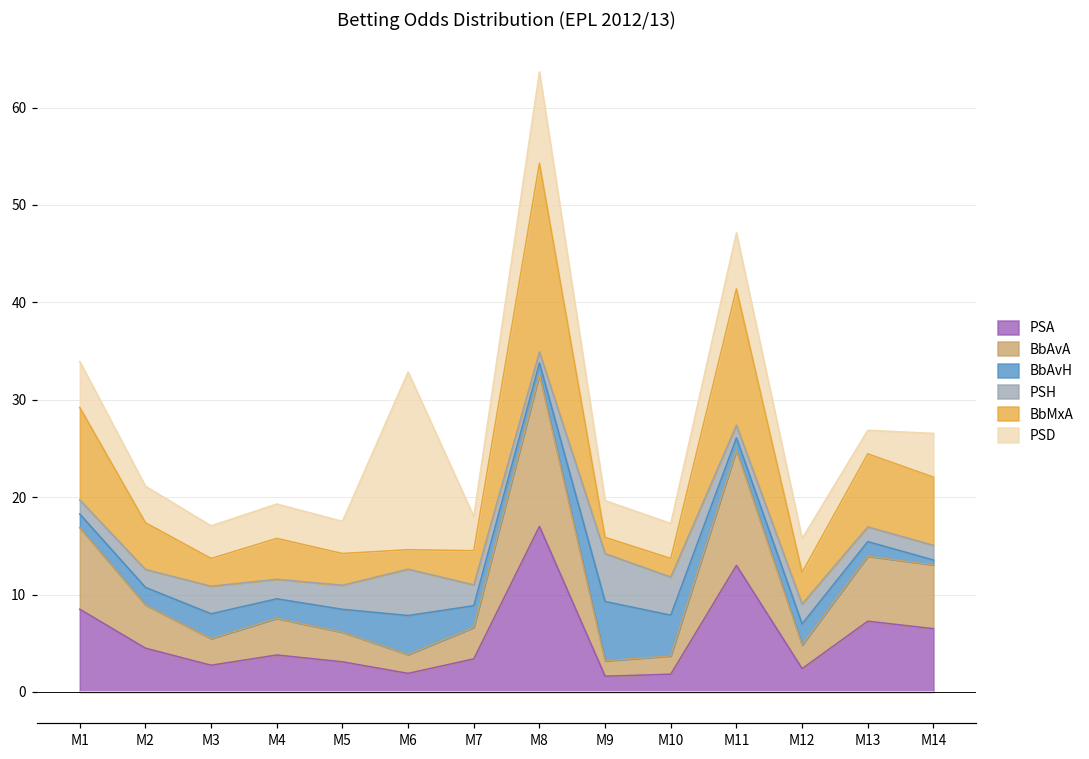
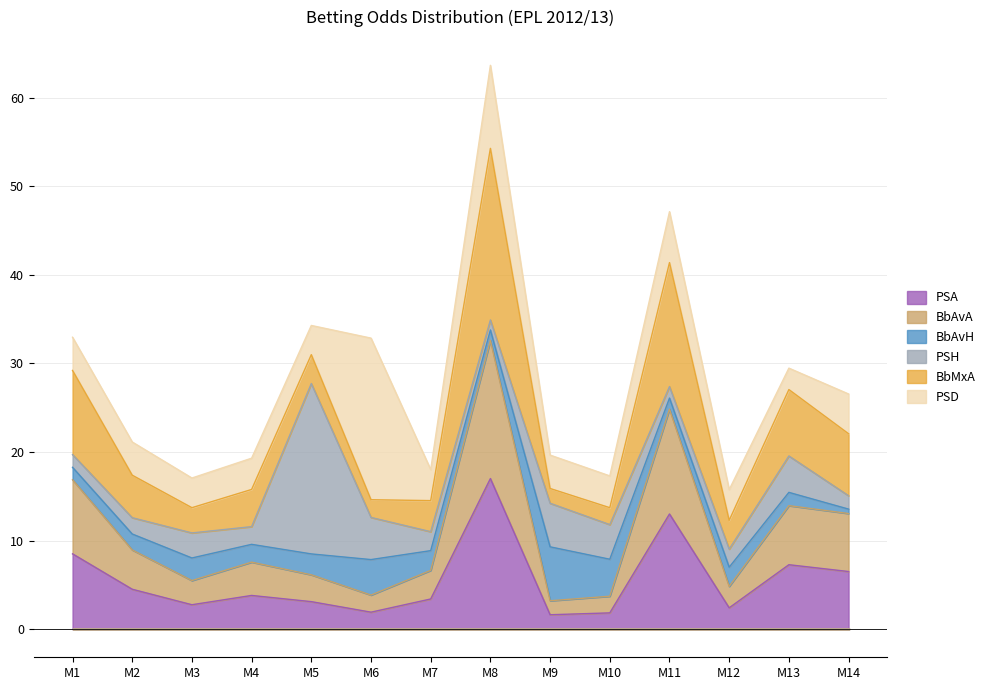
PSD, M1: 5 -> 4
PSH, M5: 2 -> 19
PSH, M13: 2 -> 4
